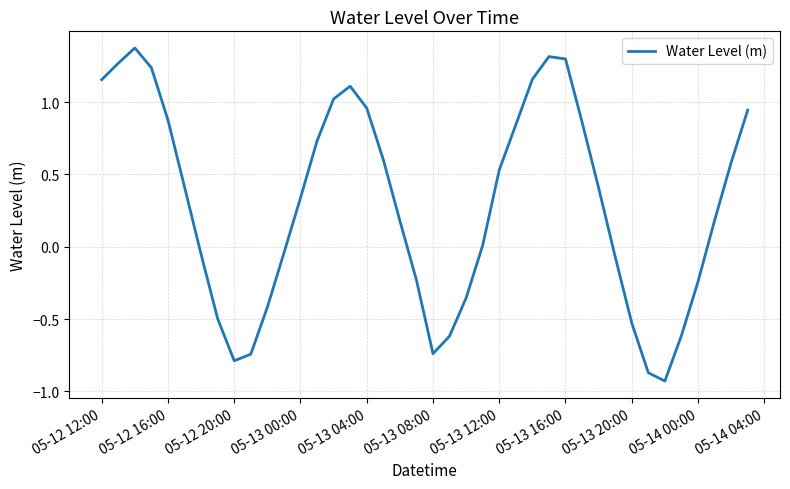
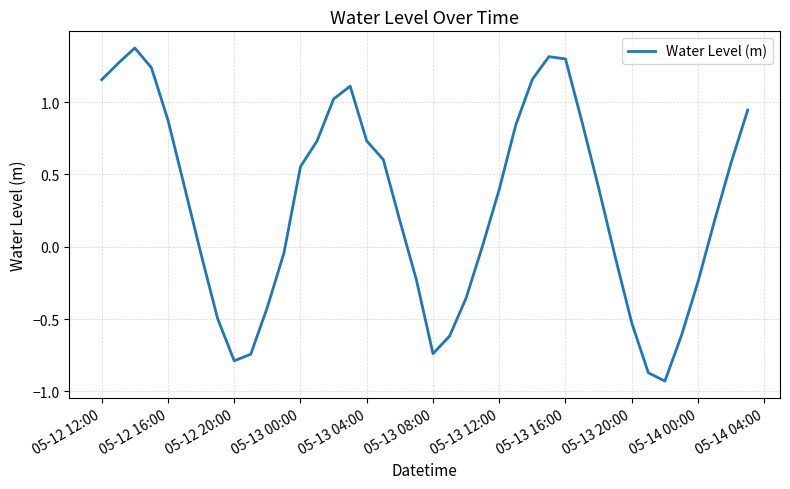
05-13 00:00: 0.34 -> 0.55
05-13 04:00: 0.96 -> 0.73
05-13 12:00: 0.53 -> 0.40
